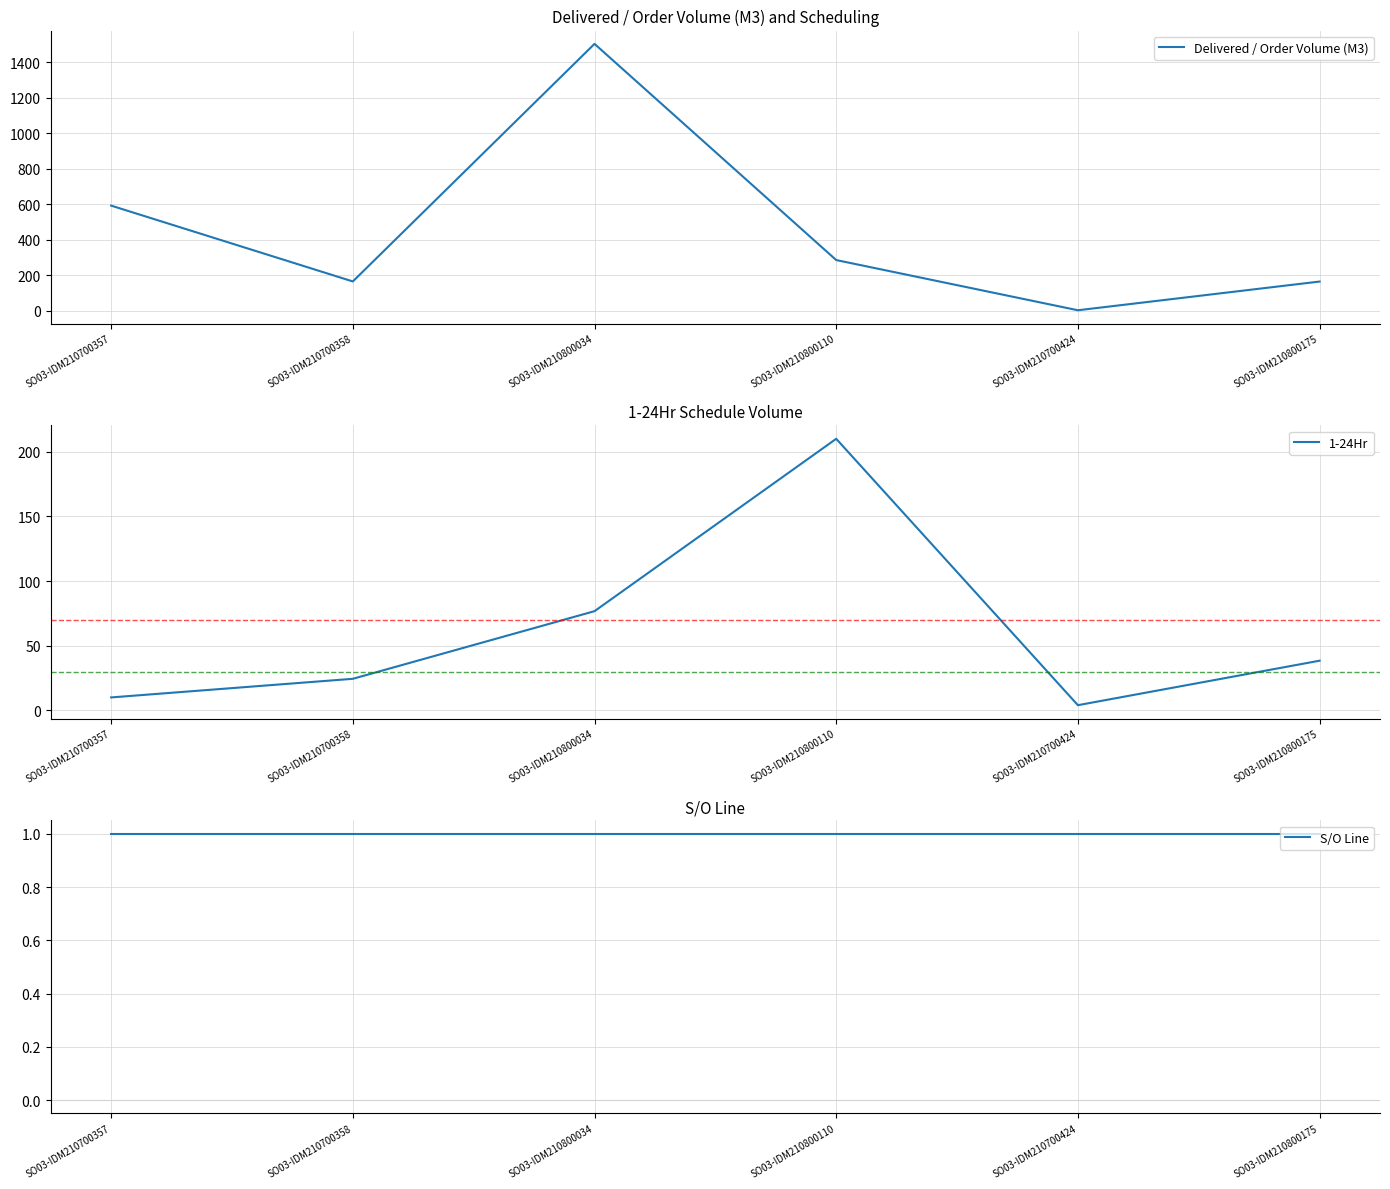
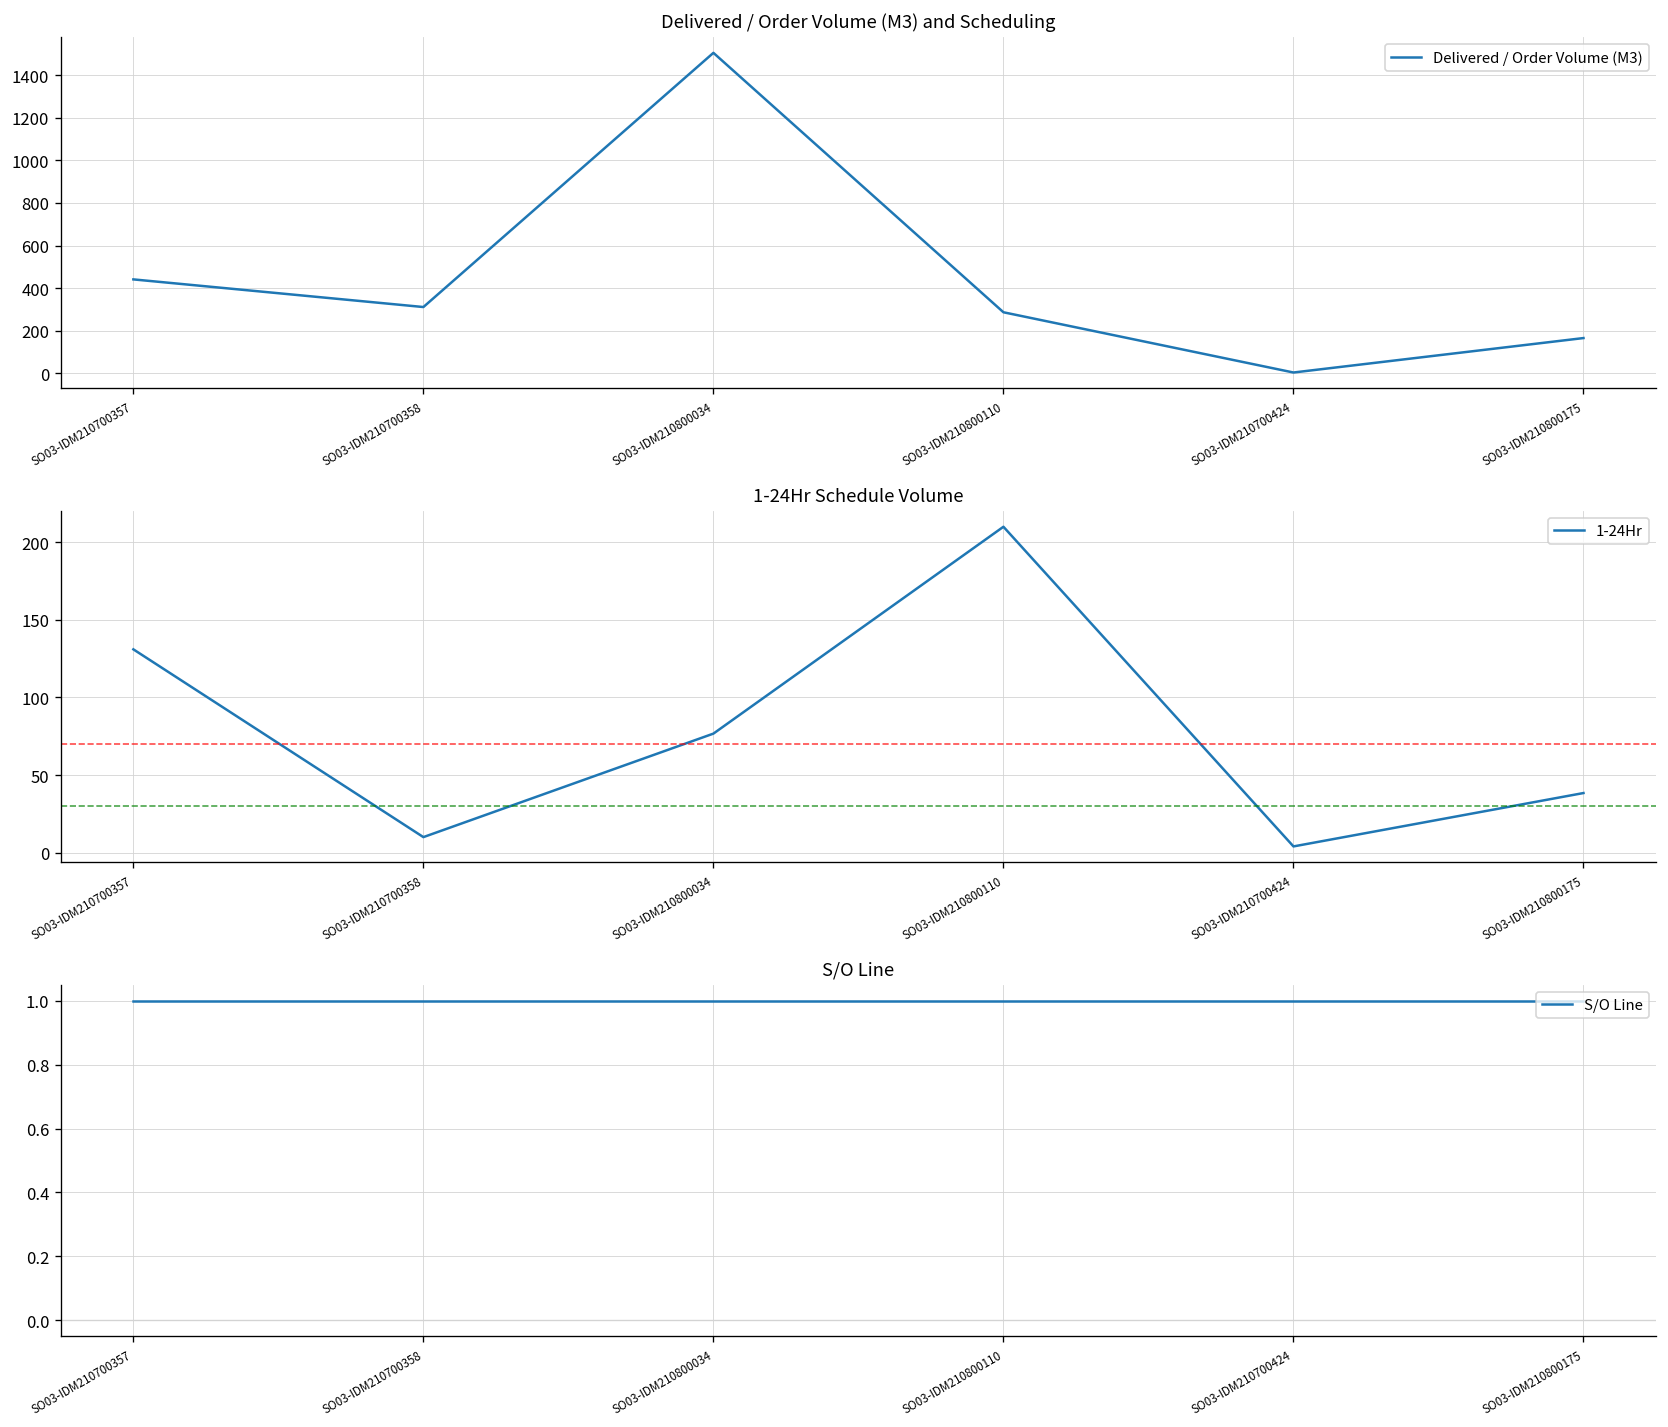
Delivered / Order Volume (M3) and Scheduling, SO03-IDM210700357: 590 -> 440
Delivered / Order Volume (M3) and Scheduling, SO03-IDM210700358: 170 -> 310
1-24Hr Schedule Volume, SO03-IDM210700357: 10 -> 131
1-24Hr Schedule Volume, SO03-IDM210700358: 24 -> 10
